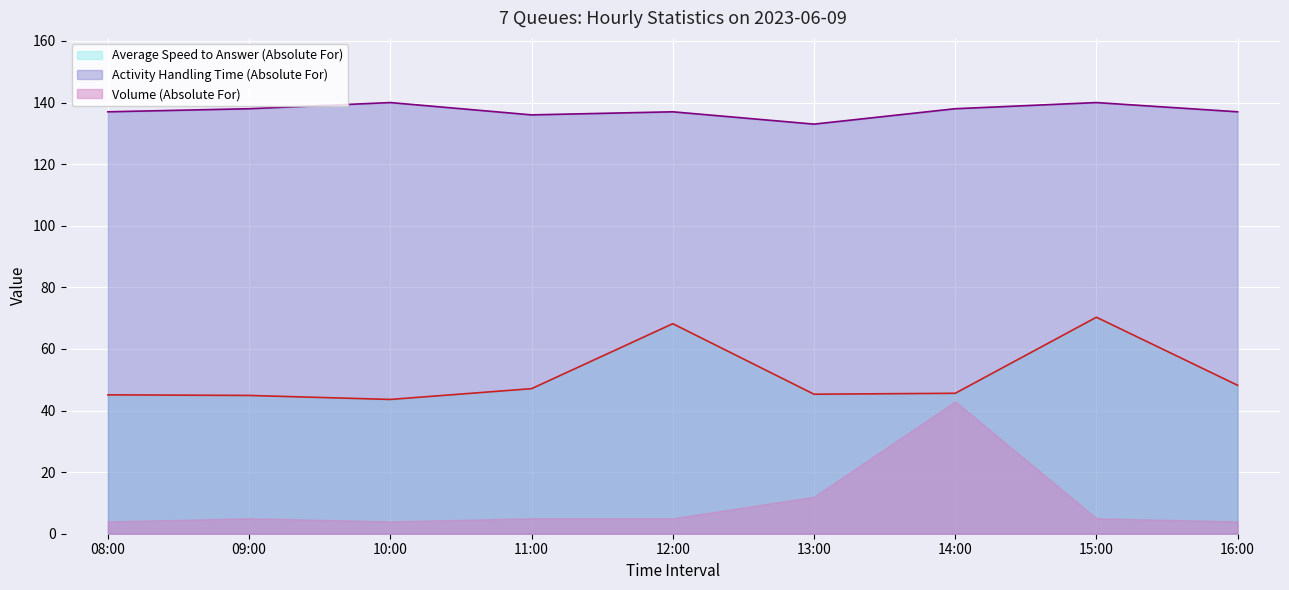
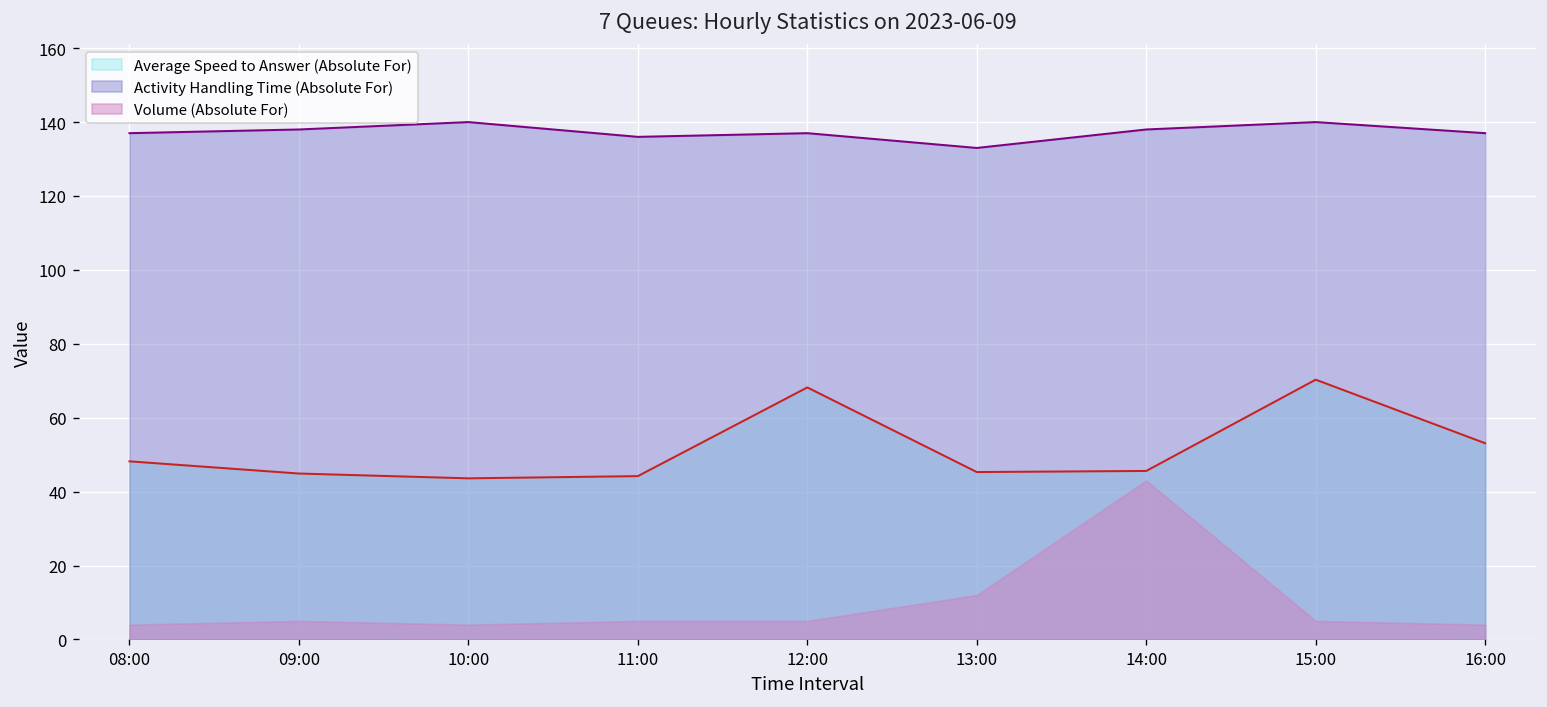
Average Speed to Answer (Absolute For), 08:00: 45 -> 48
Average Speed to Answer (Absolute For), 11:00: 47 -> 44
Average Speed to Answer (Absolute For), 16:00: 48 -> 53
